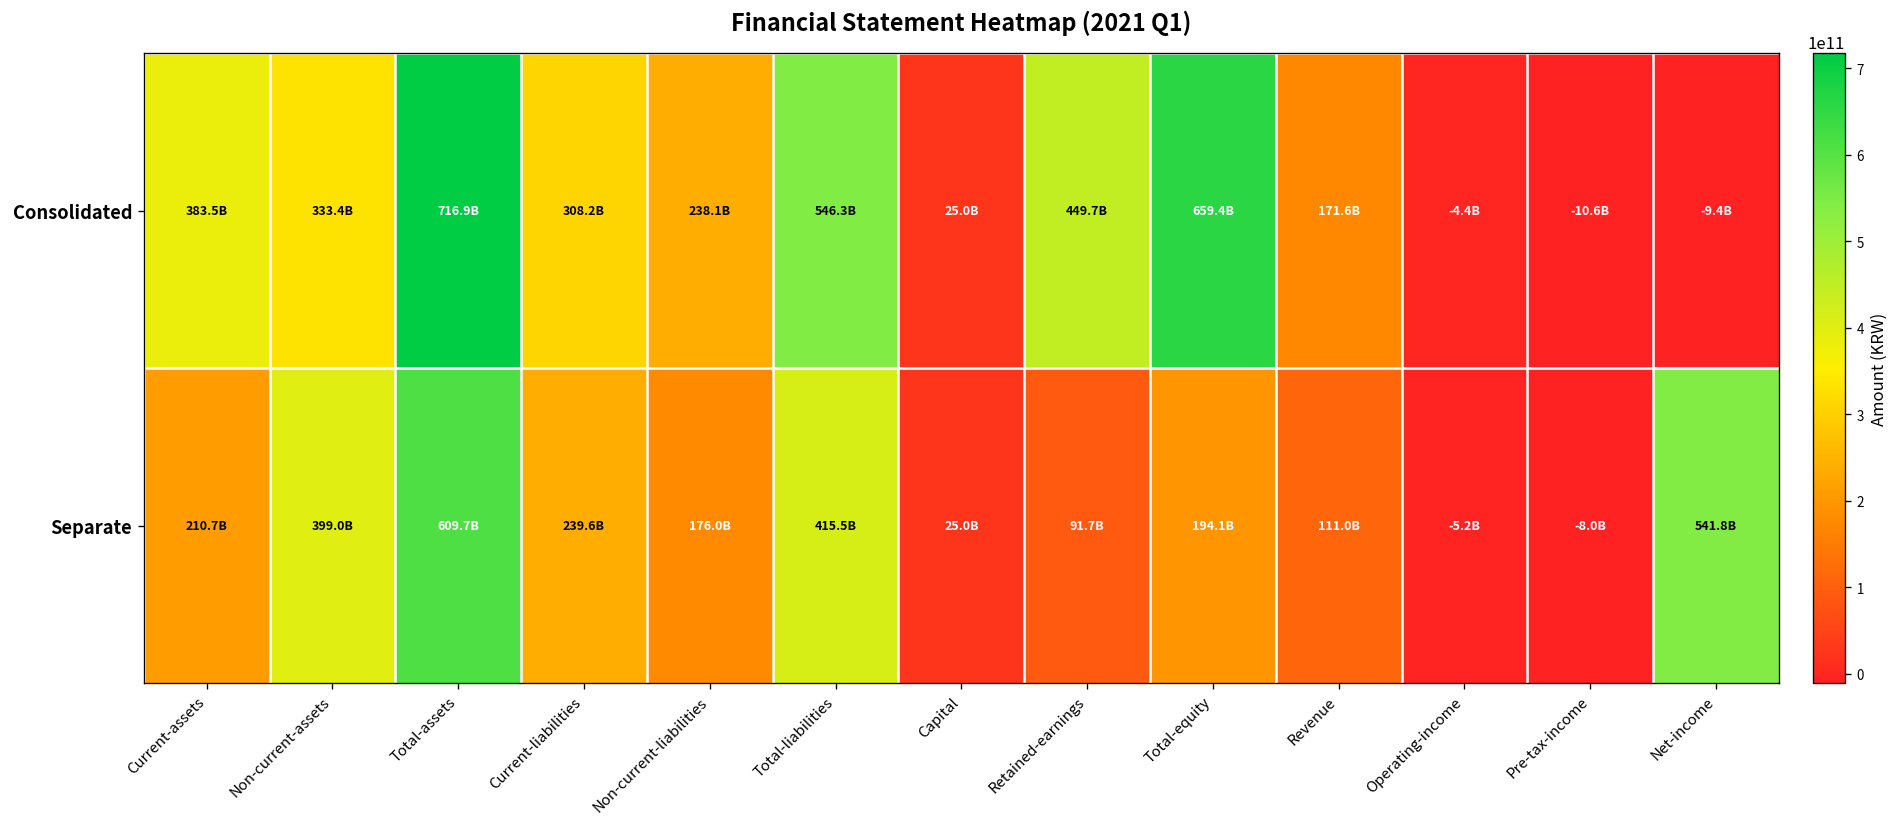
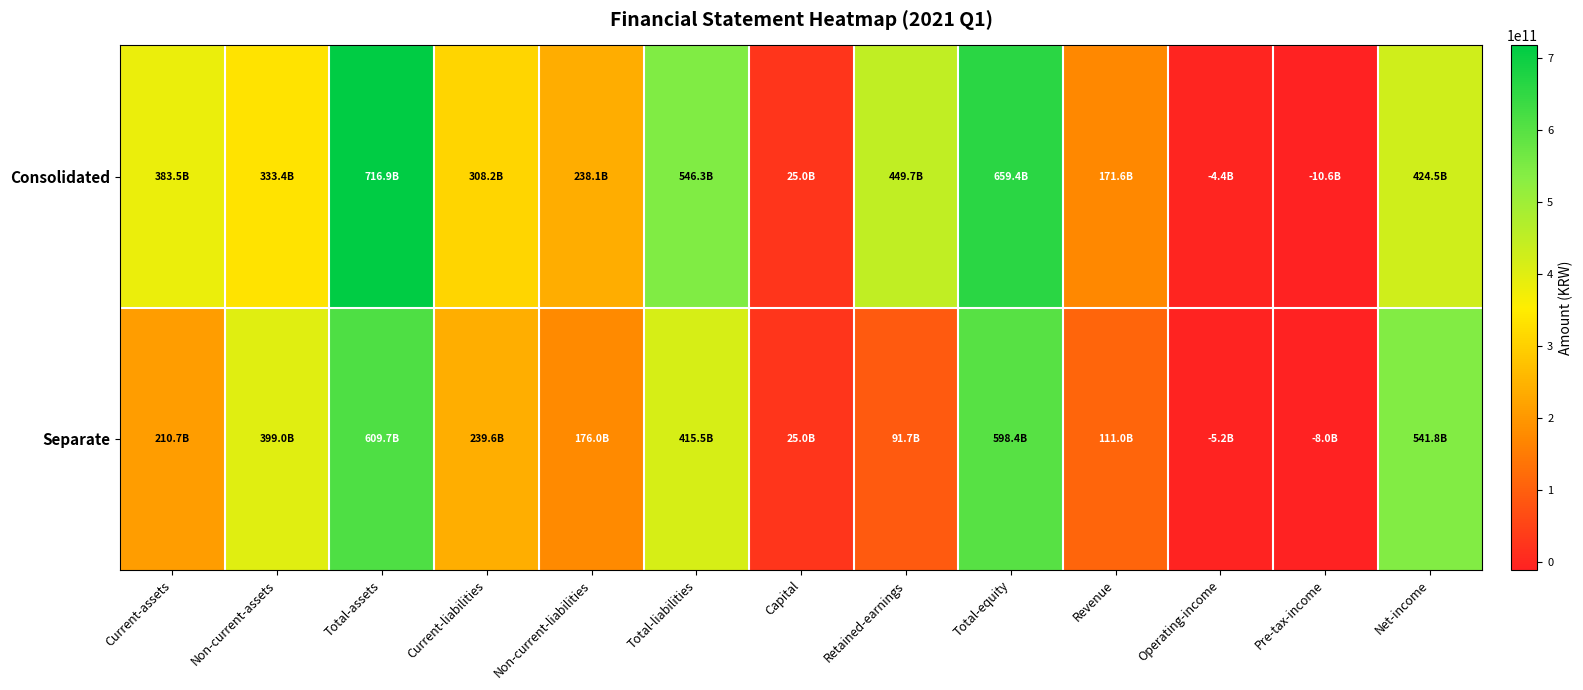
Consolidated, Net-income: -9.4B -> 424.5B
Separate, Total-equity: 194.1B -> 598.4B
